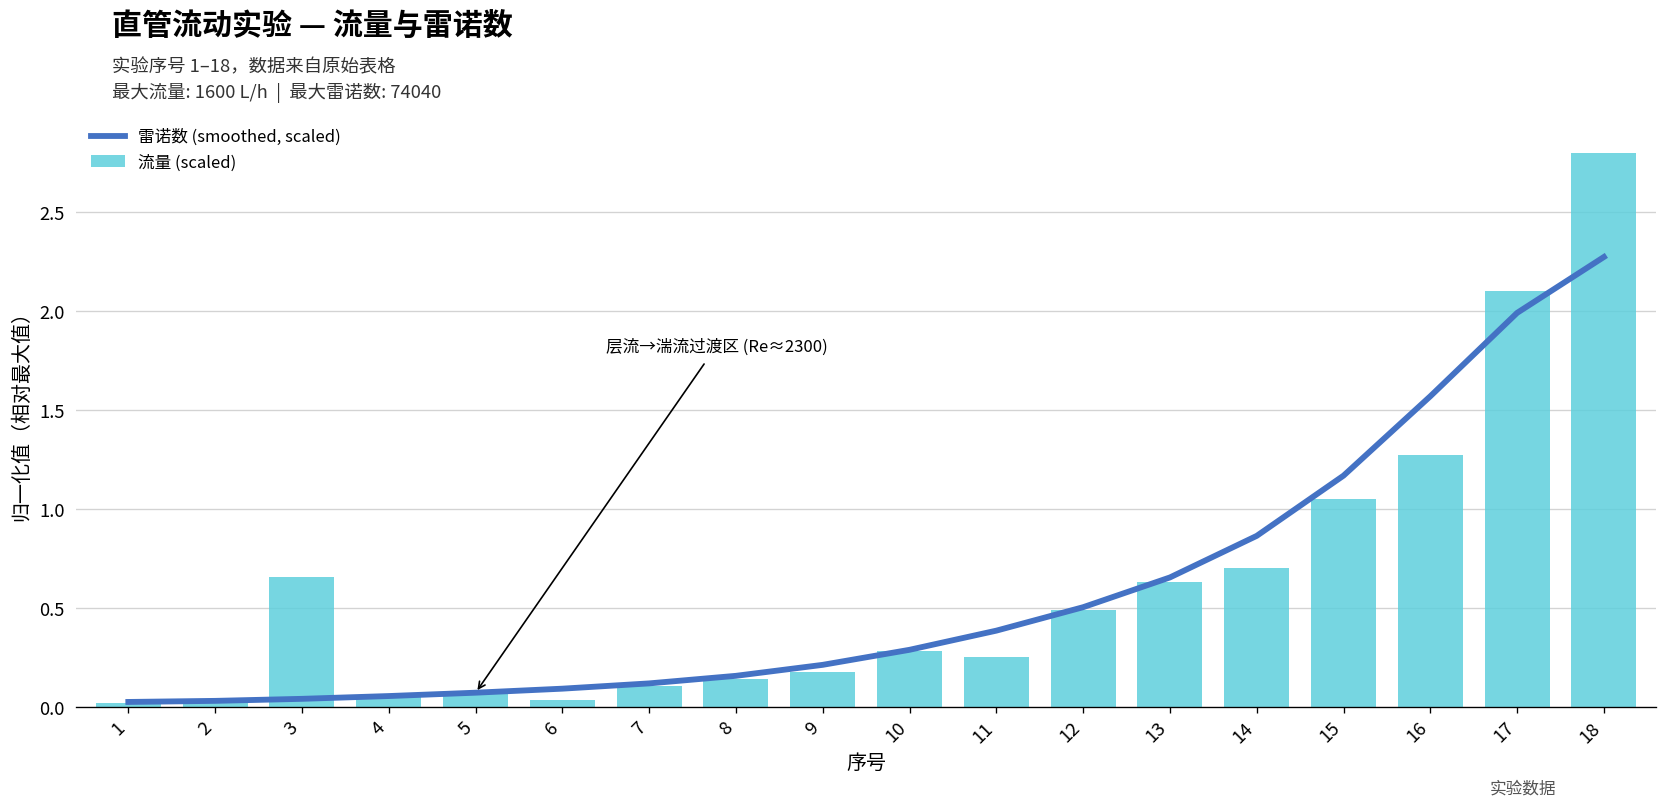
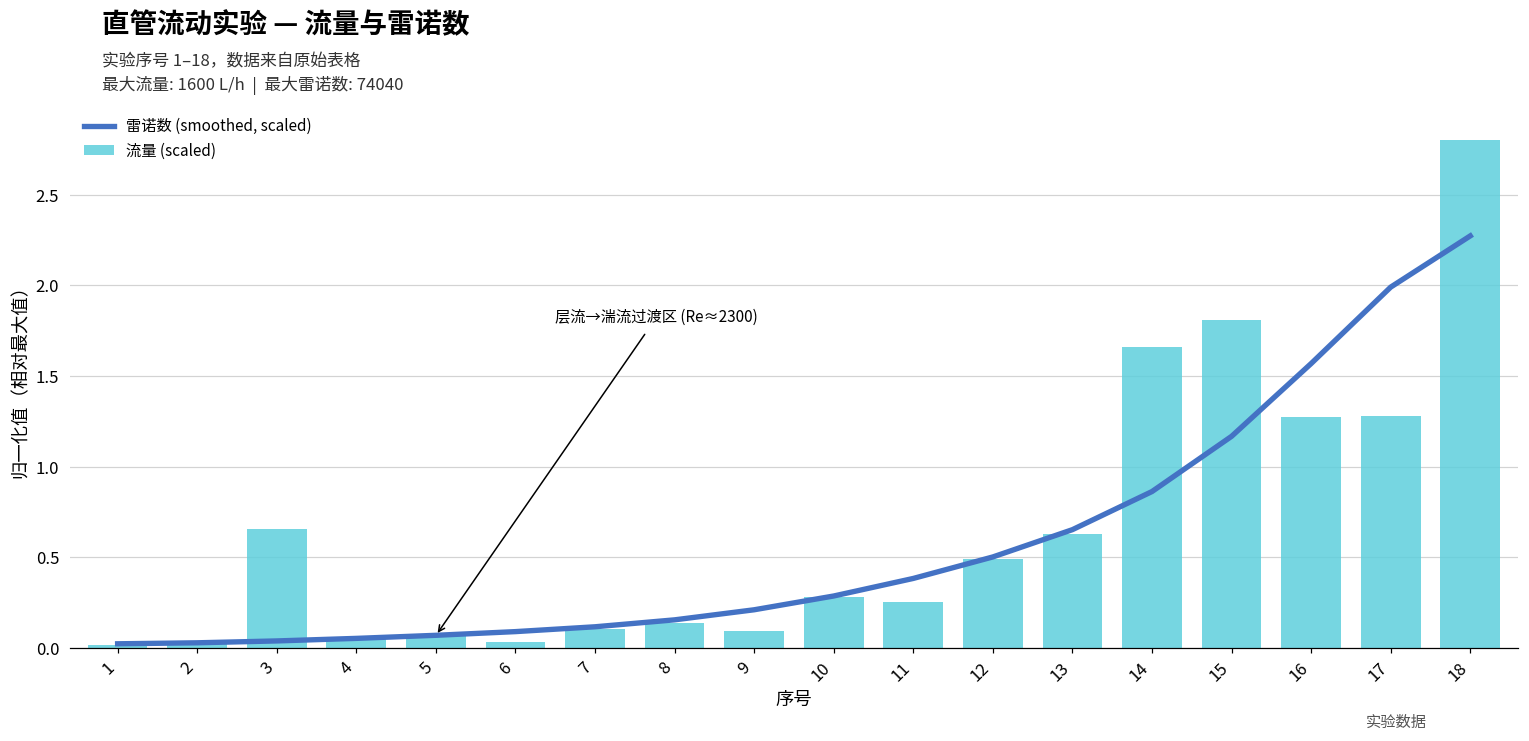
流量 (scaled), 9: 0.18 -> 0.10
流量 (scaled), 14: 0.70 -> 1.66
流量 (scaled), 15: 1.05 -> 1.81
流量 (scaled), 17: 2.10 -> 1.28
